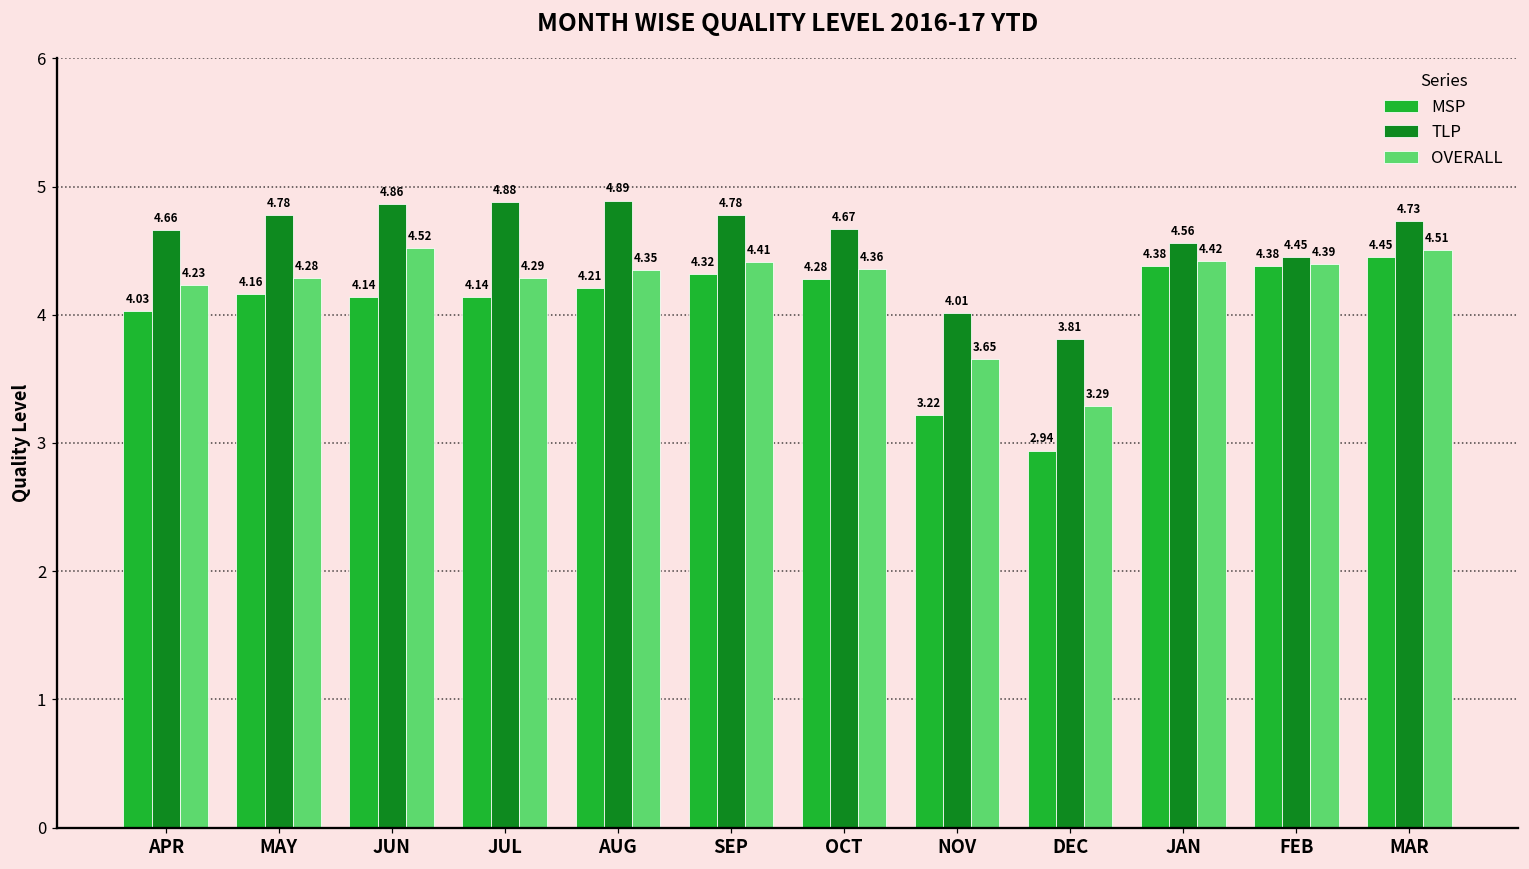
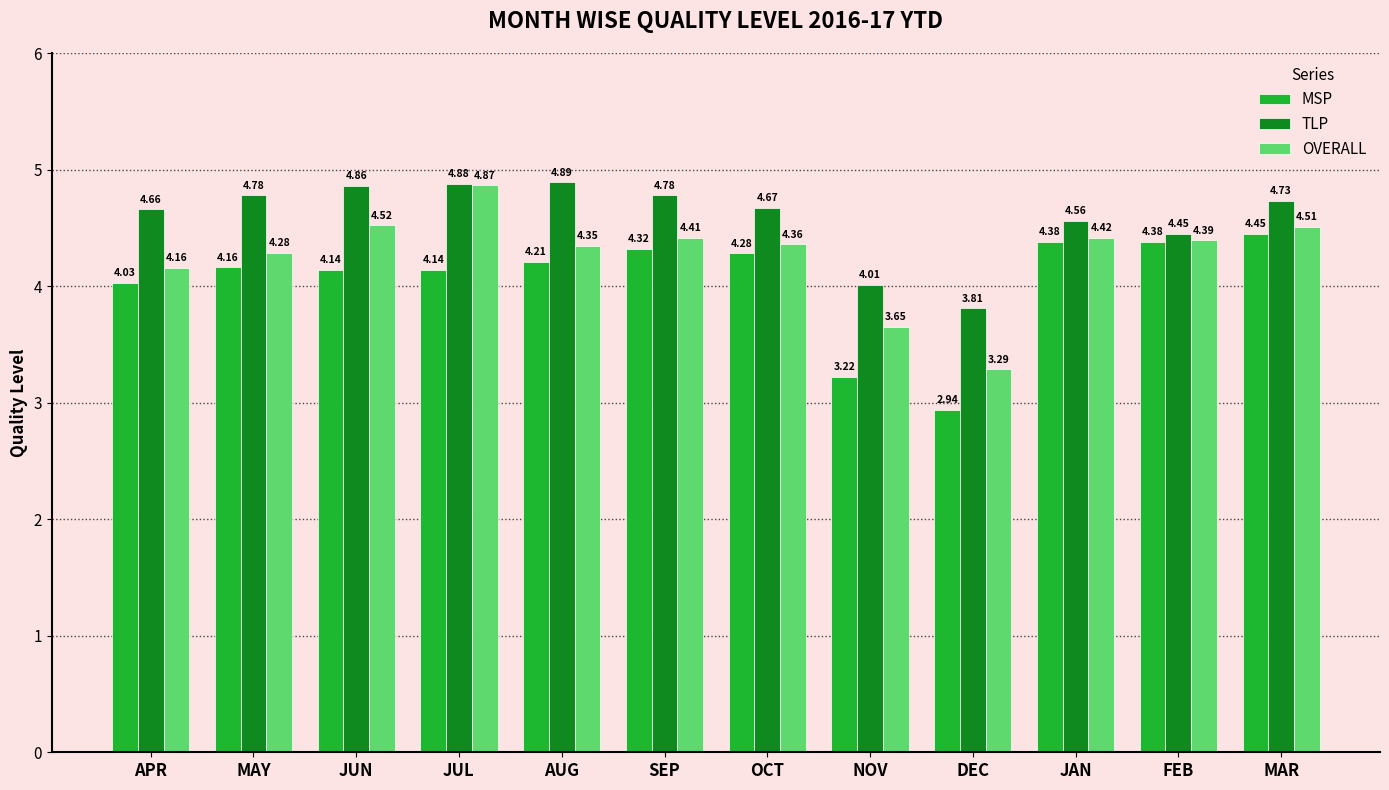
OVERALL, APR: 4.23 -> 4.16
OVERALL, JUL: 4.29 -> 4.87
